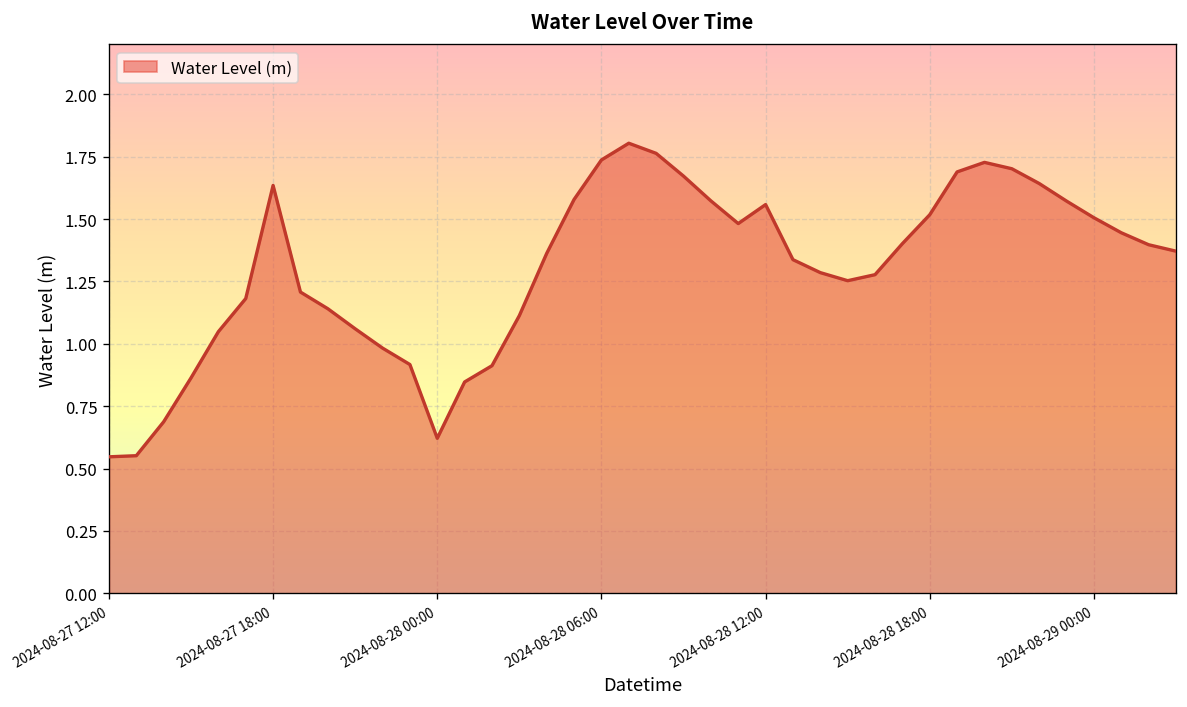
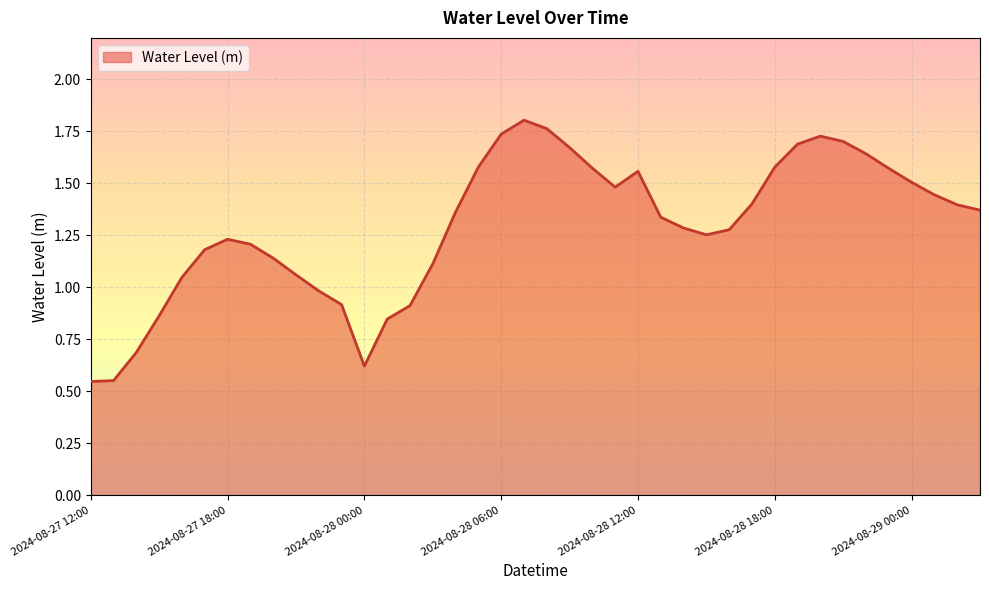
2024-08-27 18:00: 1.64 -> 1.23
2024-08-28 18:00: 1.52 -> 1.58
